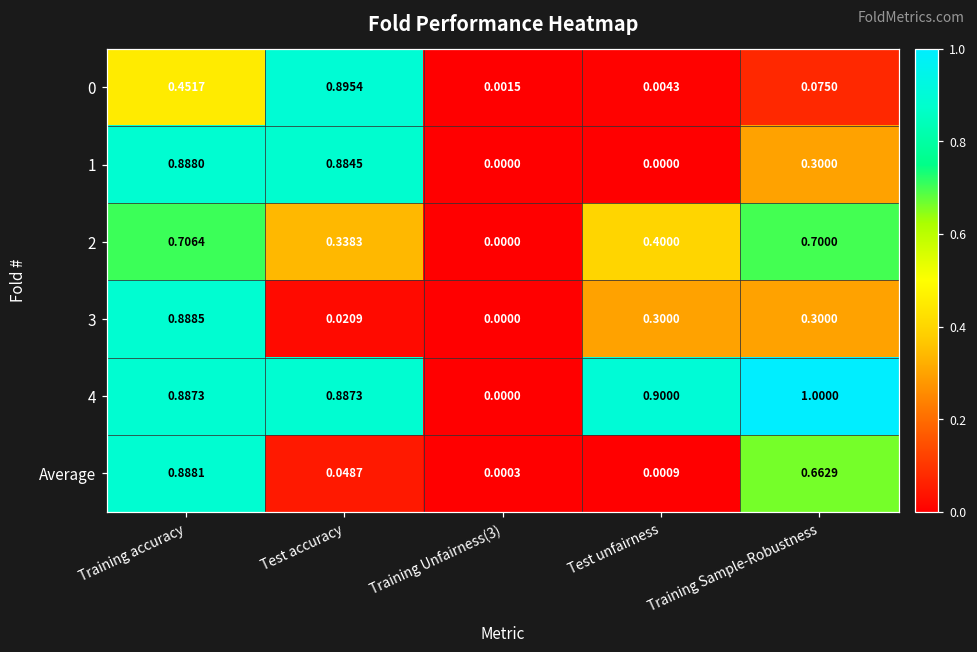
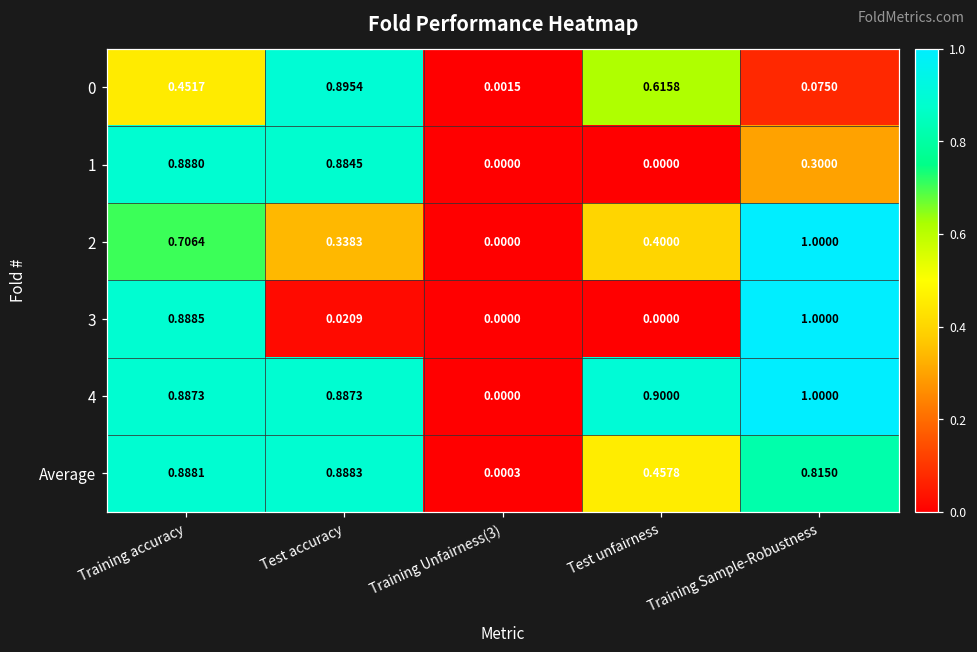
0, Test unfairness: 0.0043 -> 0.6158
2, Training Sample-Robustness: 0.7000 -> 1.0000
3, Test unfairness: 0.3000 -> 0.0000
3, Training Sample-Robustness: 0.3000 -> 1.0000
Average, Test accuracy: 0.0487 -> 0.8883
Average, Test unfairness: 0.0009 -> 0.4578
Average, Training Sample-Robustness: 0.6629 -> 0.8150
